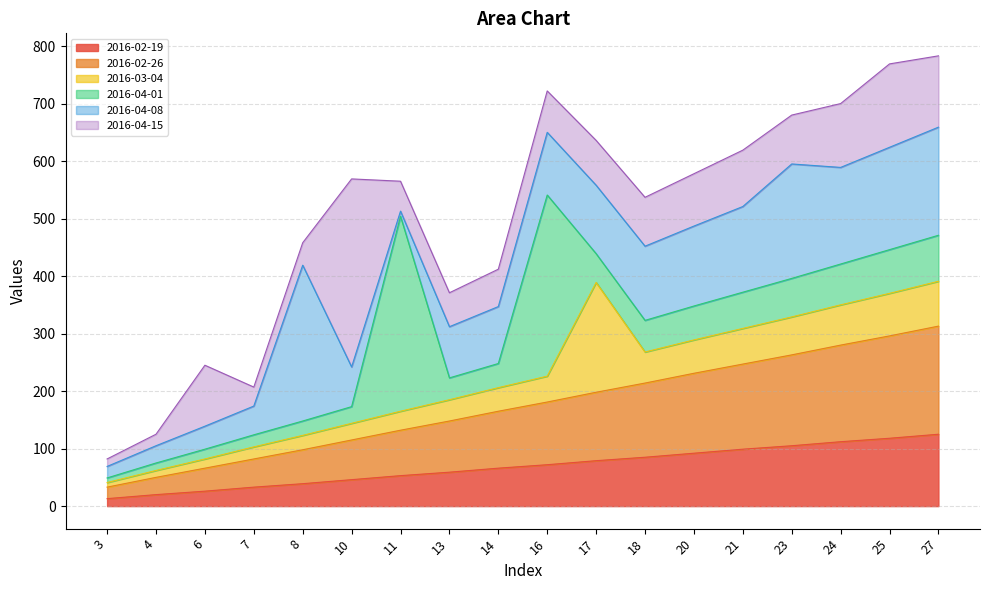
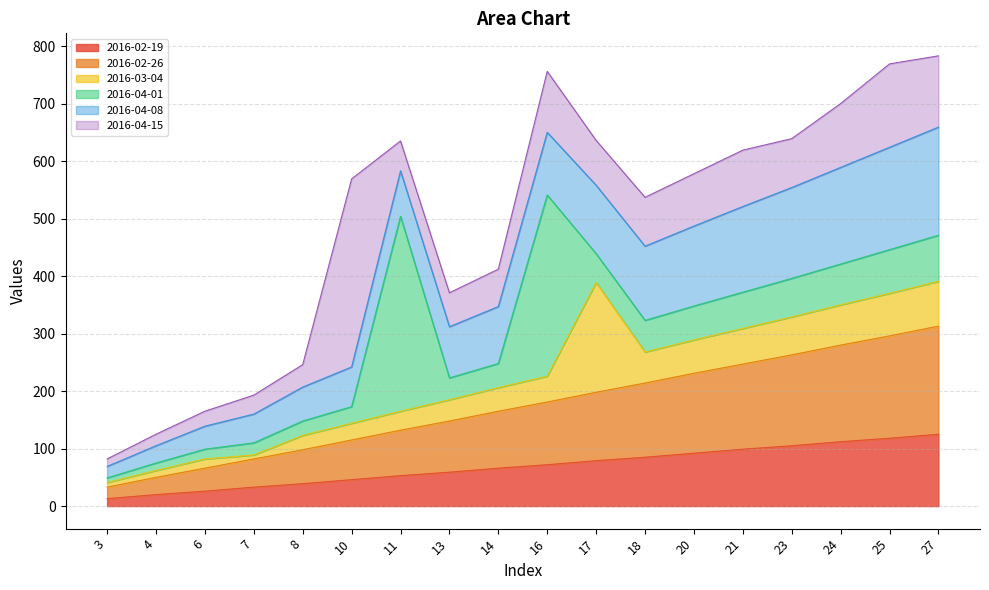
2016-04-15, 6: 110 -> 30
2016-03-04, 7: 20 -> 10
2016-04-08, 8: 270 -> 60
2016-04-08, 11: 10 -> 80
2016-04-15, 16: 70 -> 110
2016-04-08, 23: 200 -> 160
